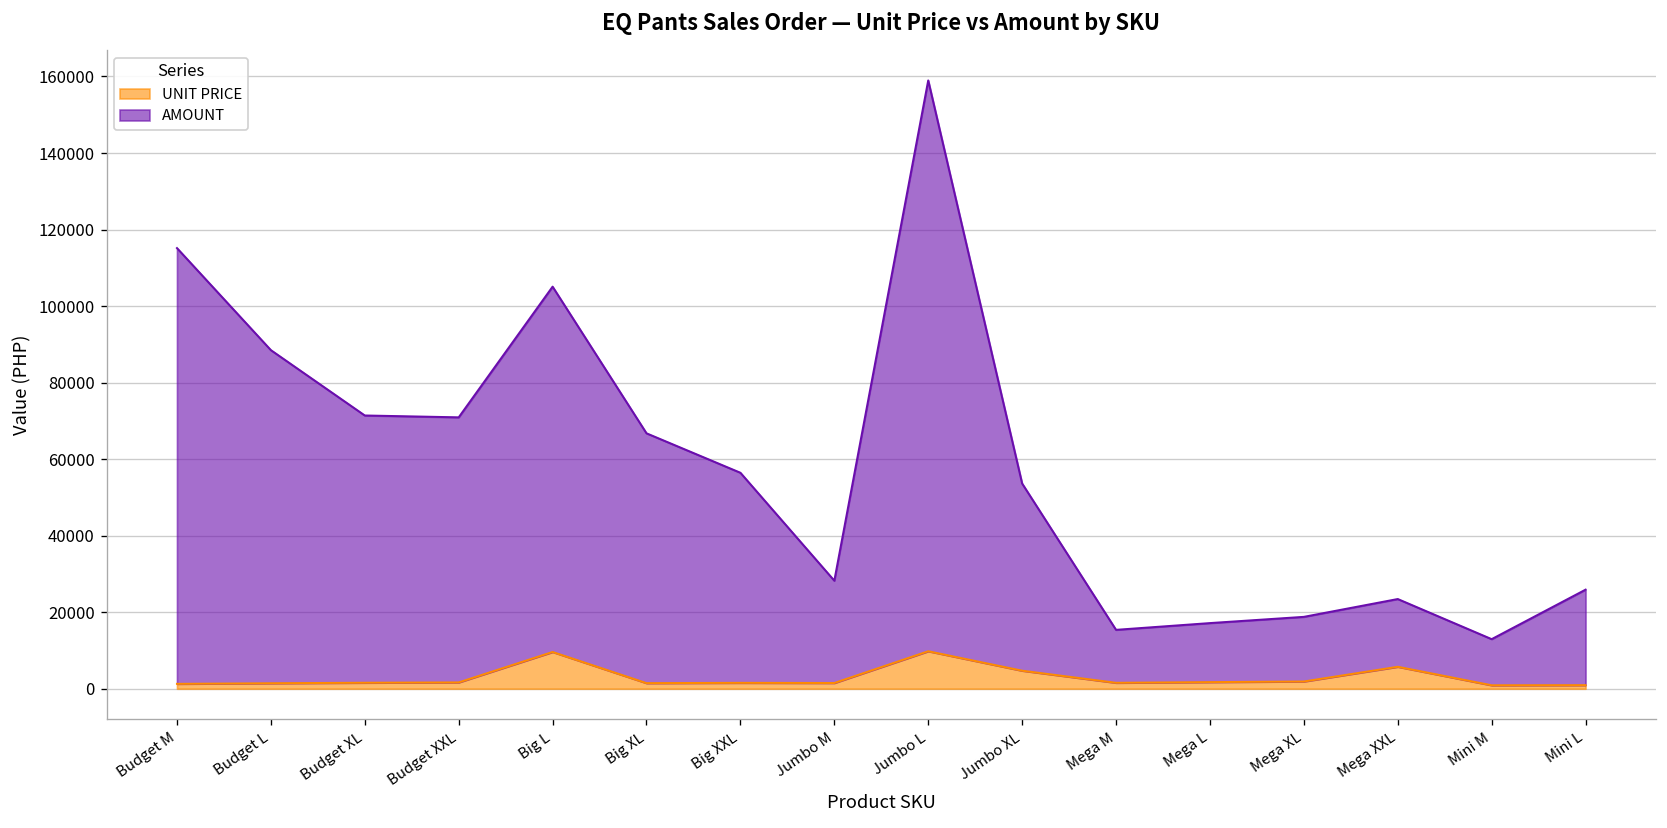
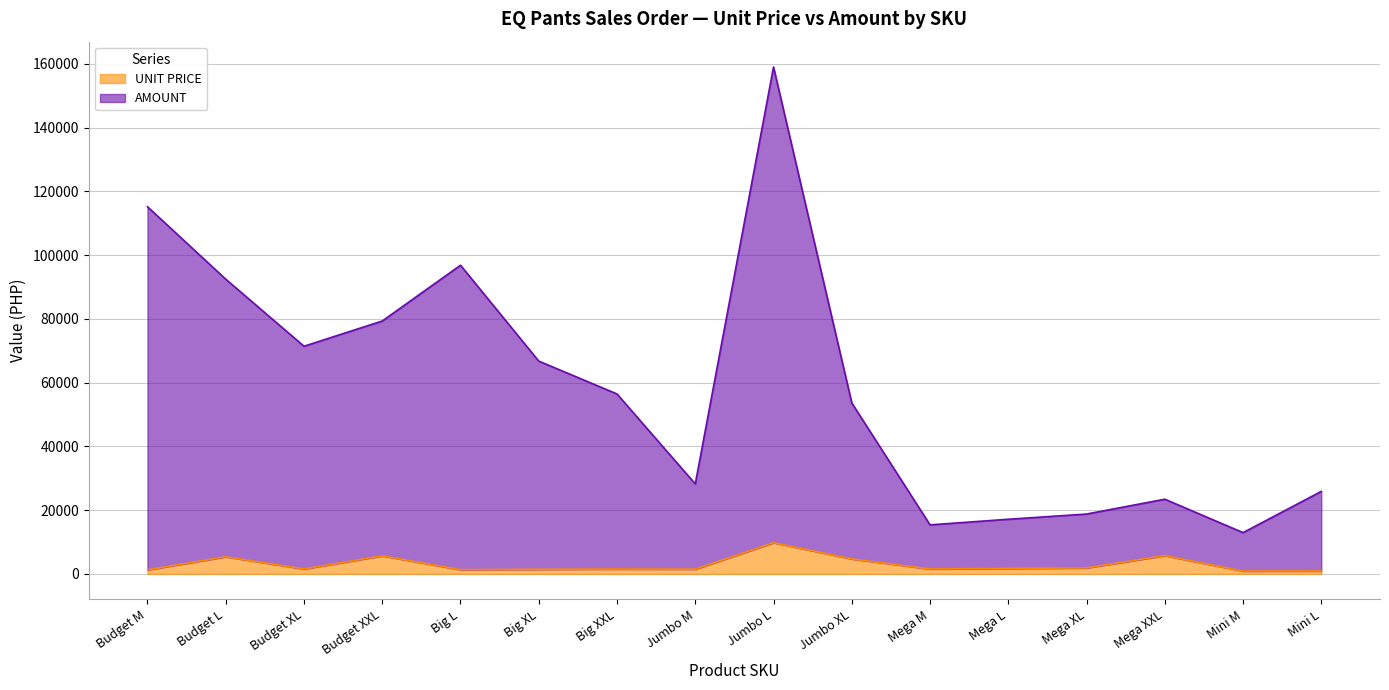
UNIT PRICE, Budget L: 1000 -> 5000
UNIT PRICE, Budget XXL: 2000 -> 6000
AMOUNT, Budget XXL: 69000 -> 74000
UNIT PRICE, Big L: 10000 -> 1000
